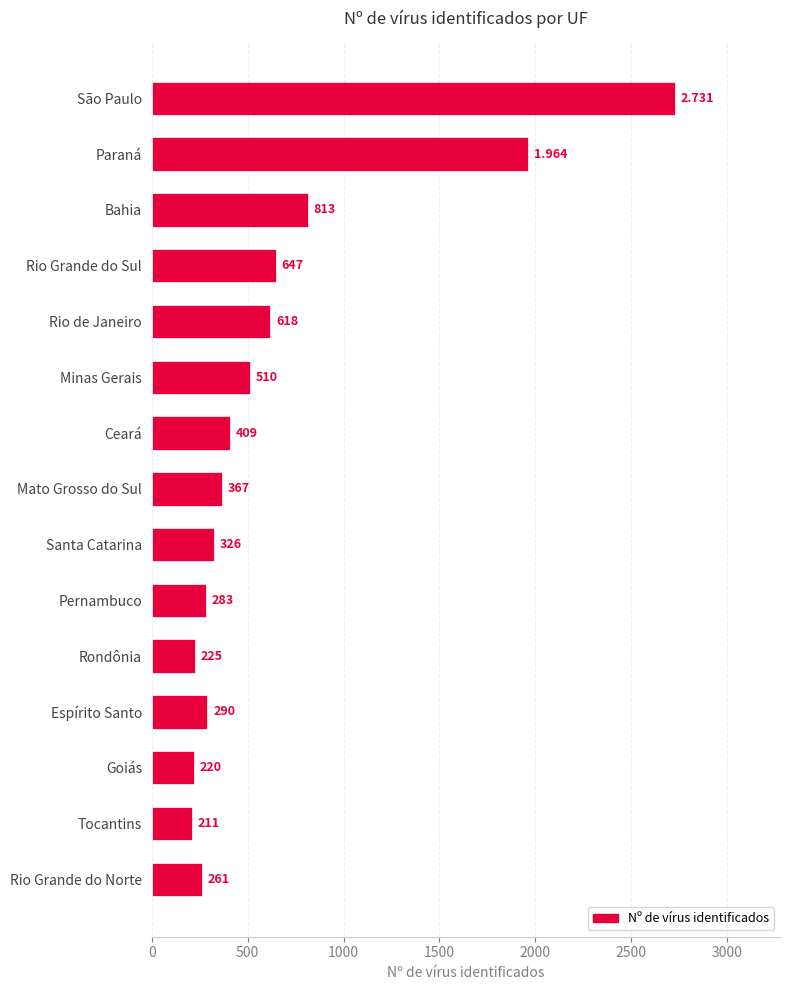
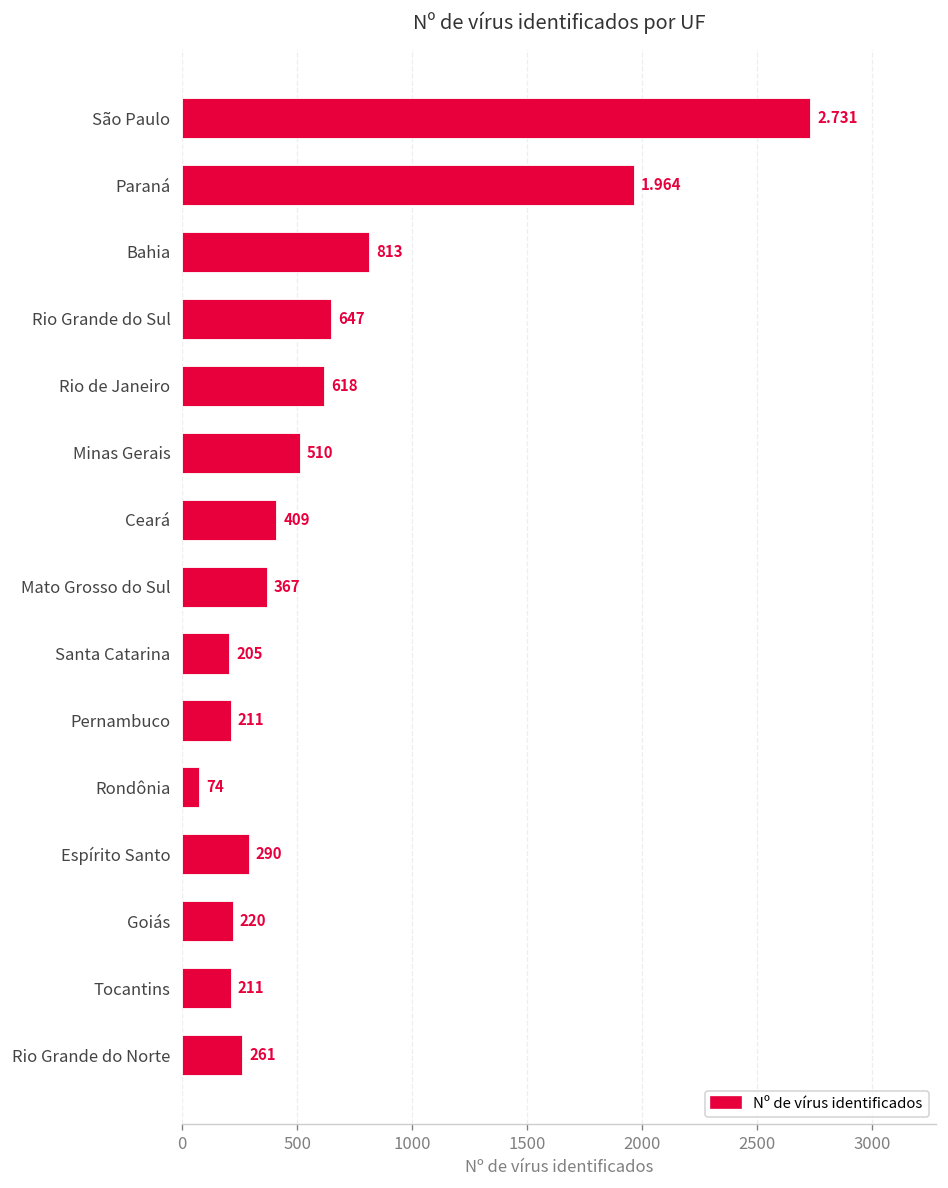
Santa Catarina: 326 -> 205
Pernambuco: 283 -> 211
Rondônia: 225 -> 74
